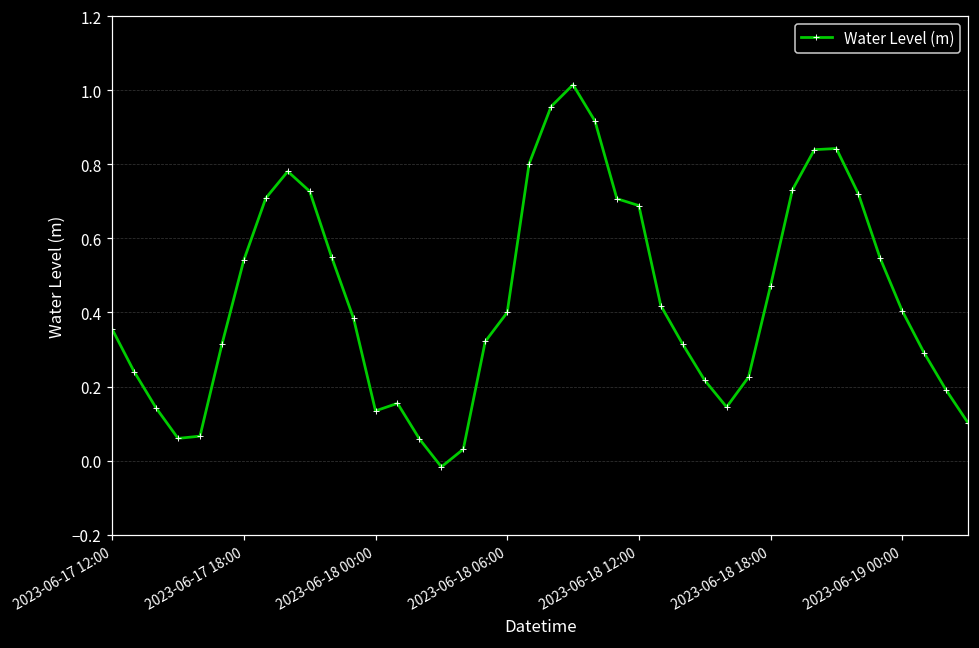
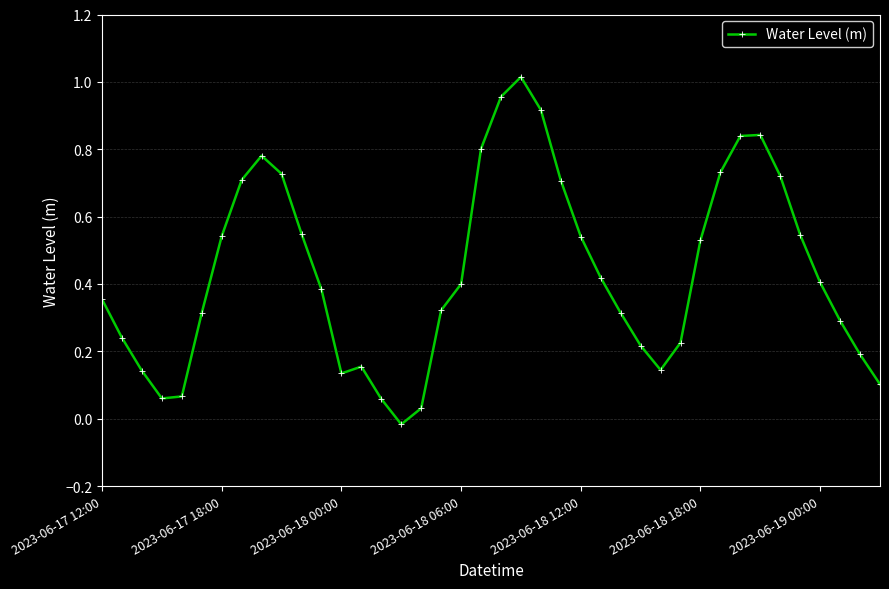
2023-06-18 12:00: 0.69 -> 0.54
2023-06-18 18:00: 0.47 -> 0.53
